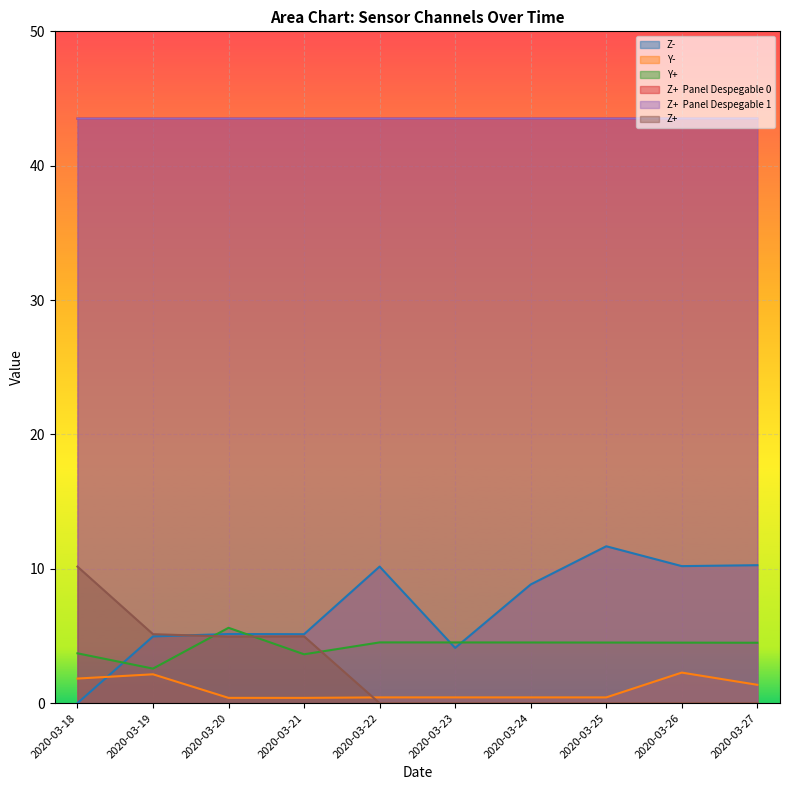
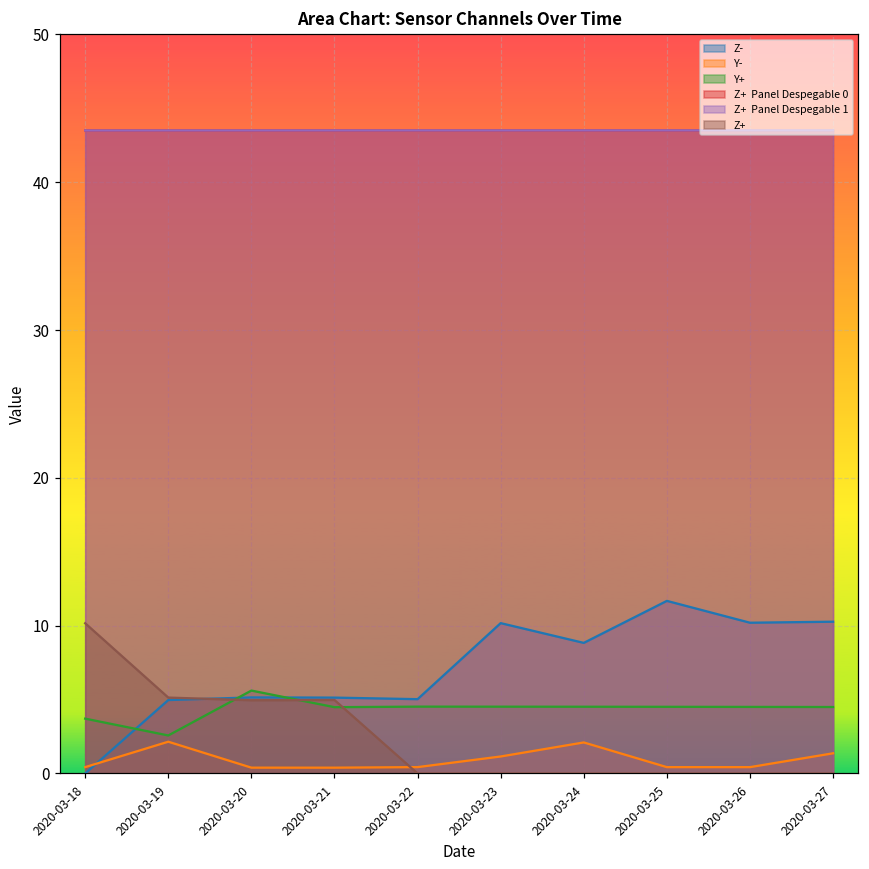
Y-, 2020-03-18: 1.8 -> 0.4
Y+, 2020-03-21: 3.6 -> 4.5
Z-, 2020-03-22: 10.2 -> 5.0
Z-, 2020-03-23: 4.1 -> 10.2
Y-, 2020-03-23: 0.4 -> 1.2
Y-, 2020-03-24: 0.4 -> 2.1
Y-, 2020-03-26: 2.3 -> 0.4
